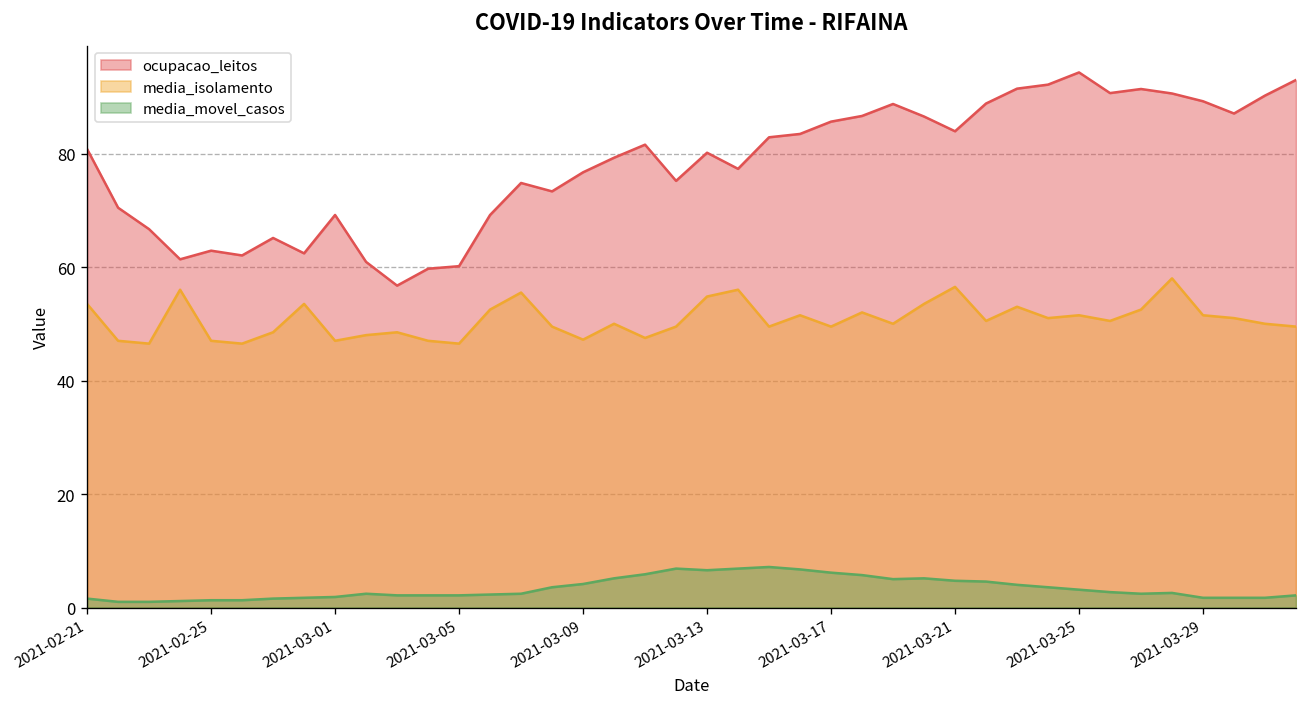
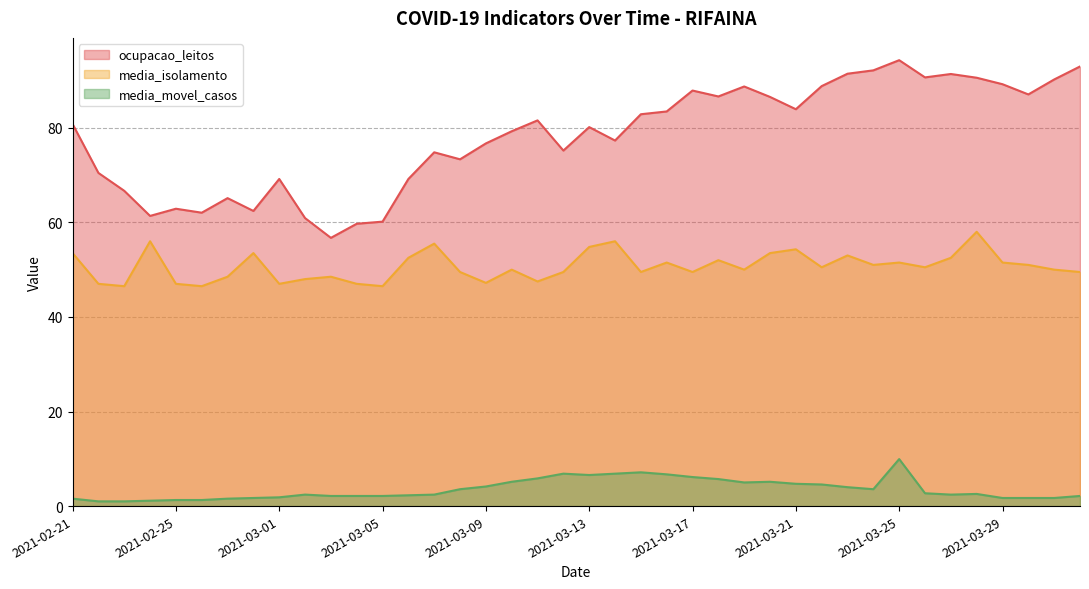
ocupacao_leitos, 2021-03-17: 86 -> 88
media_isolamento, 2021-03-21: 57 -> 54
media_movel_casos, 2021-03-25: 3 -> 10
